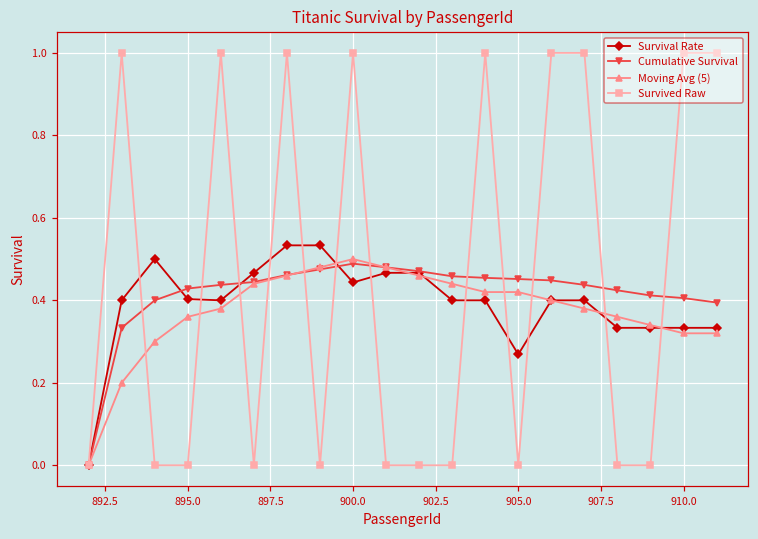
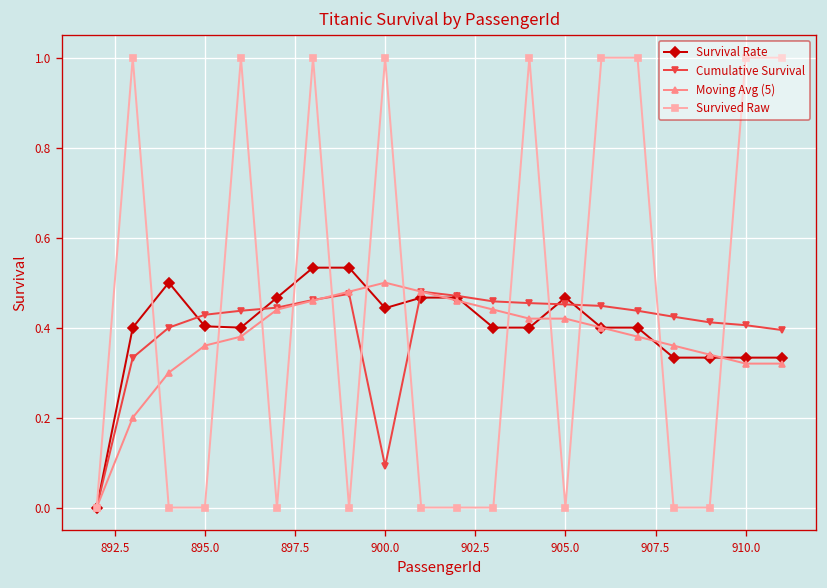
Cumulative Survival, 900.0: 0.49 -> 0.09
Survival Rate, 905.0: 0.27 -> 0.47
